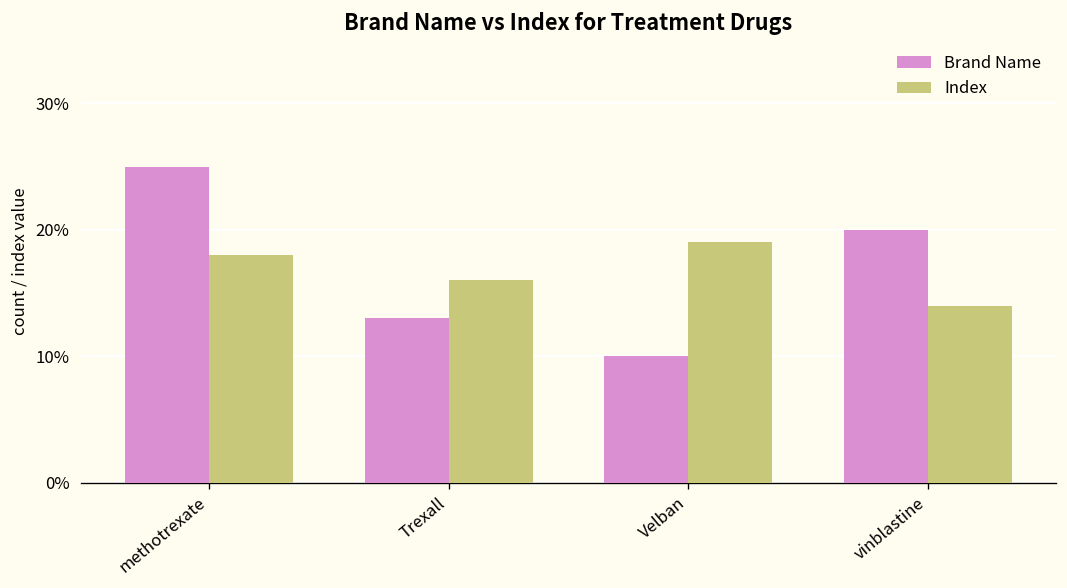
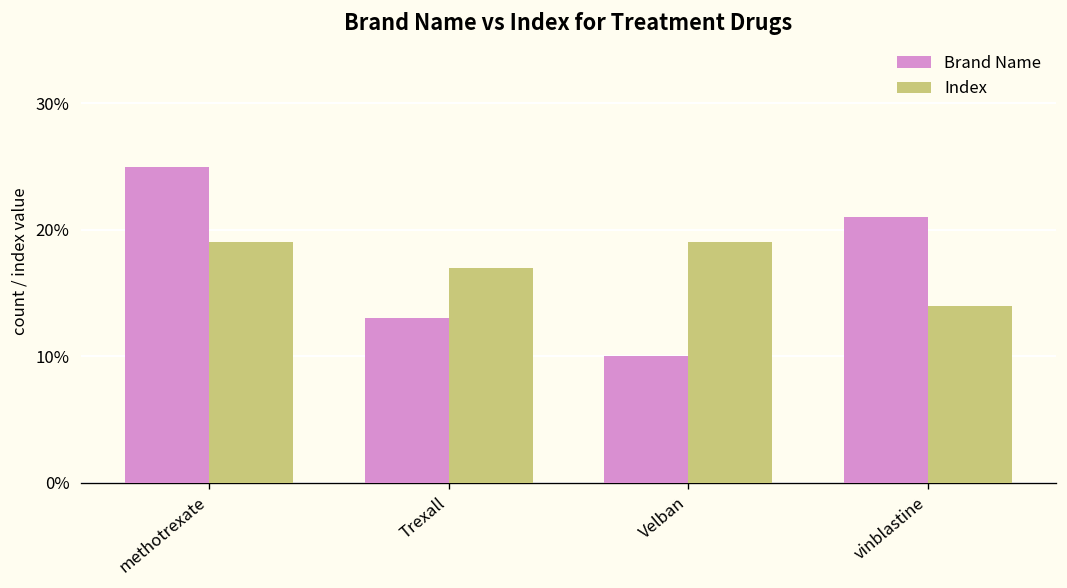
Index, methotrexate: 18% -> 19%
Index, Trexall: 16% -> 17%
Brand Name, vinblastine: 20% -> 21%
